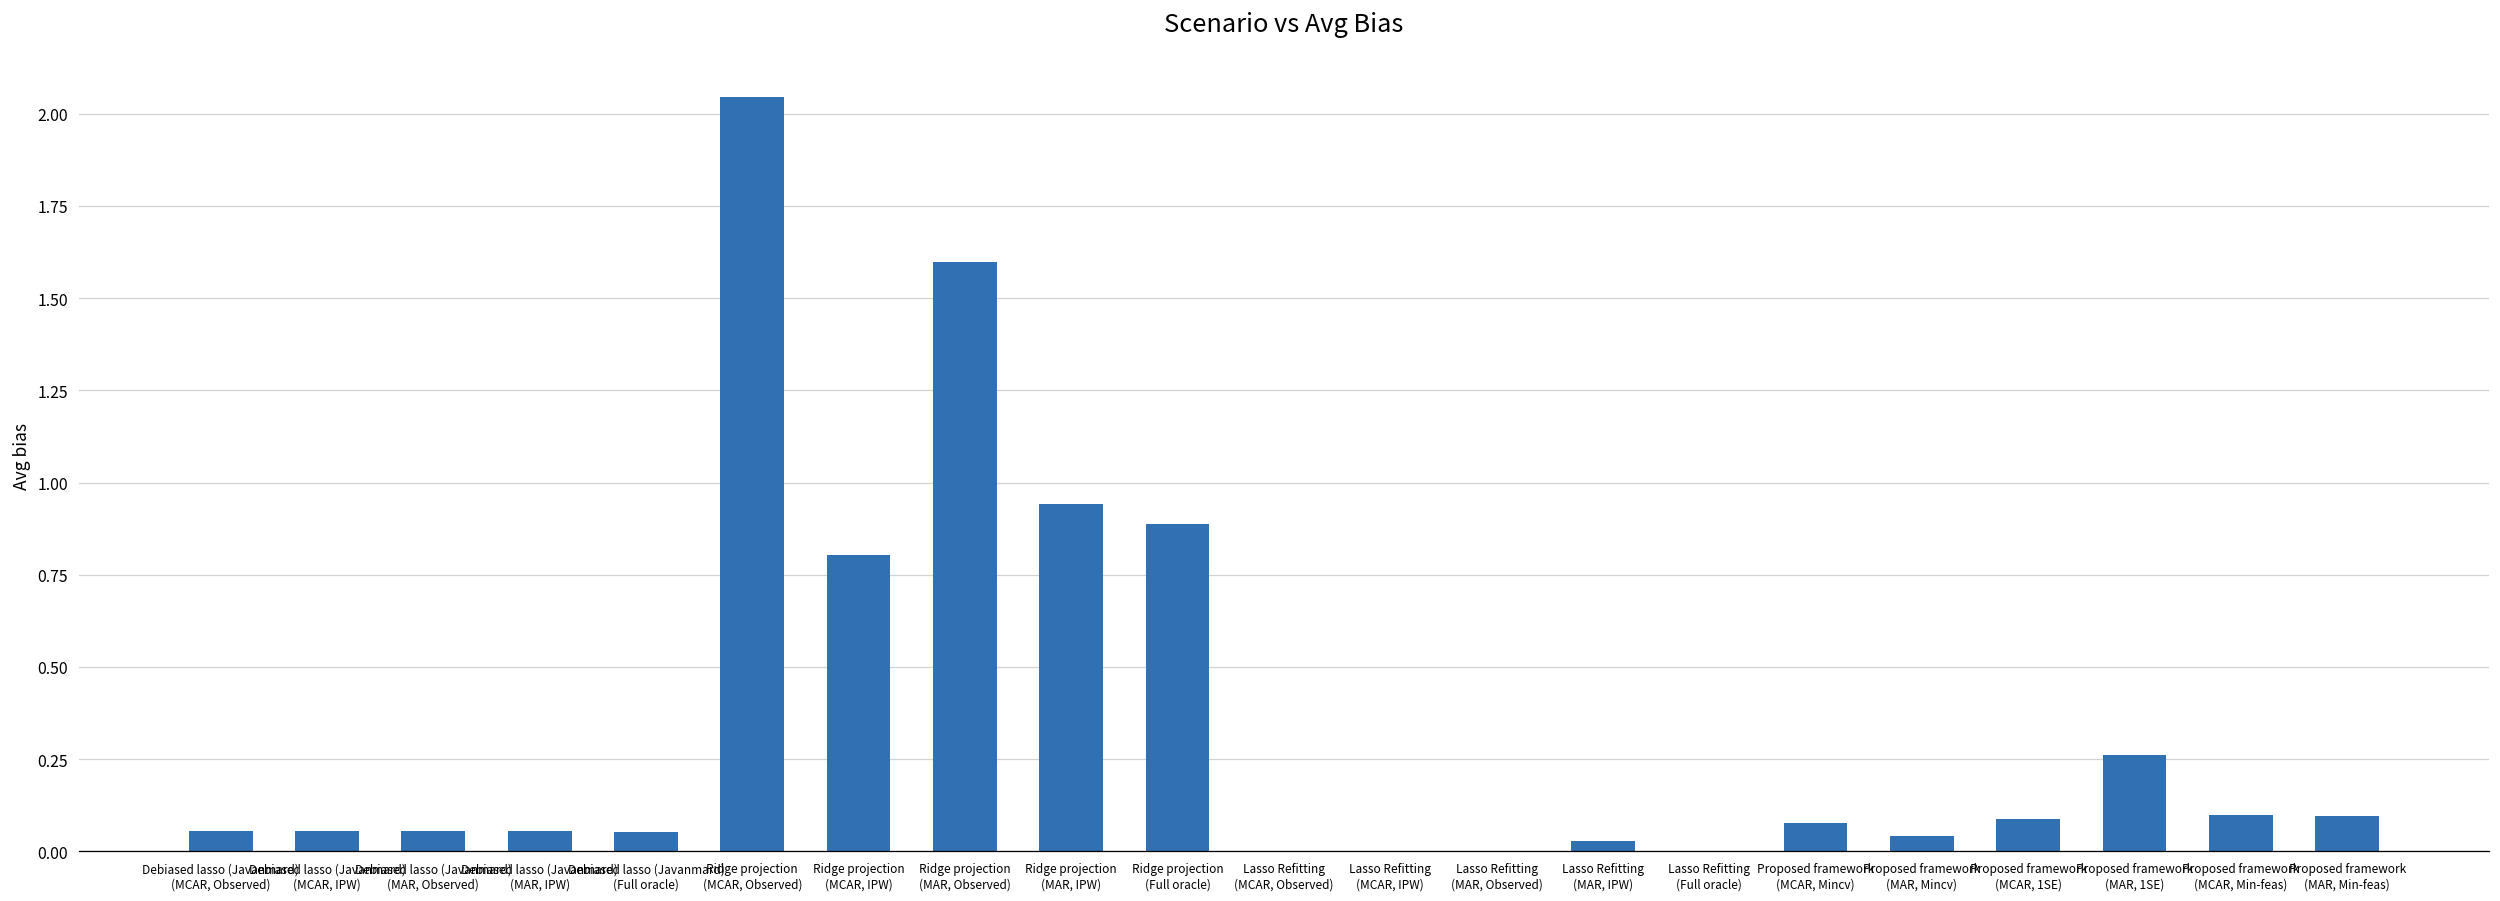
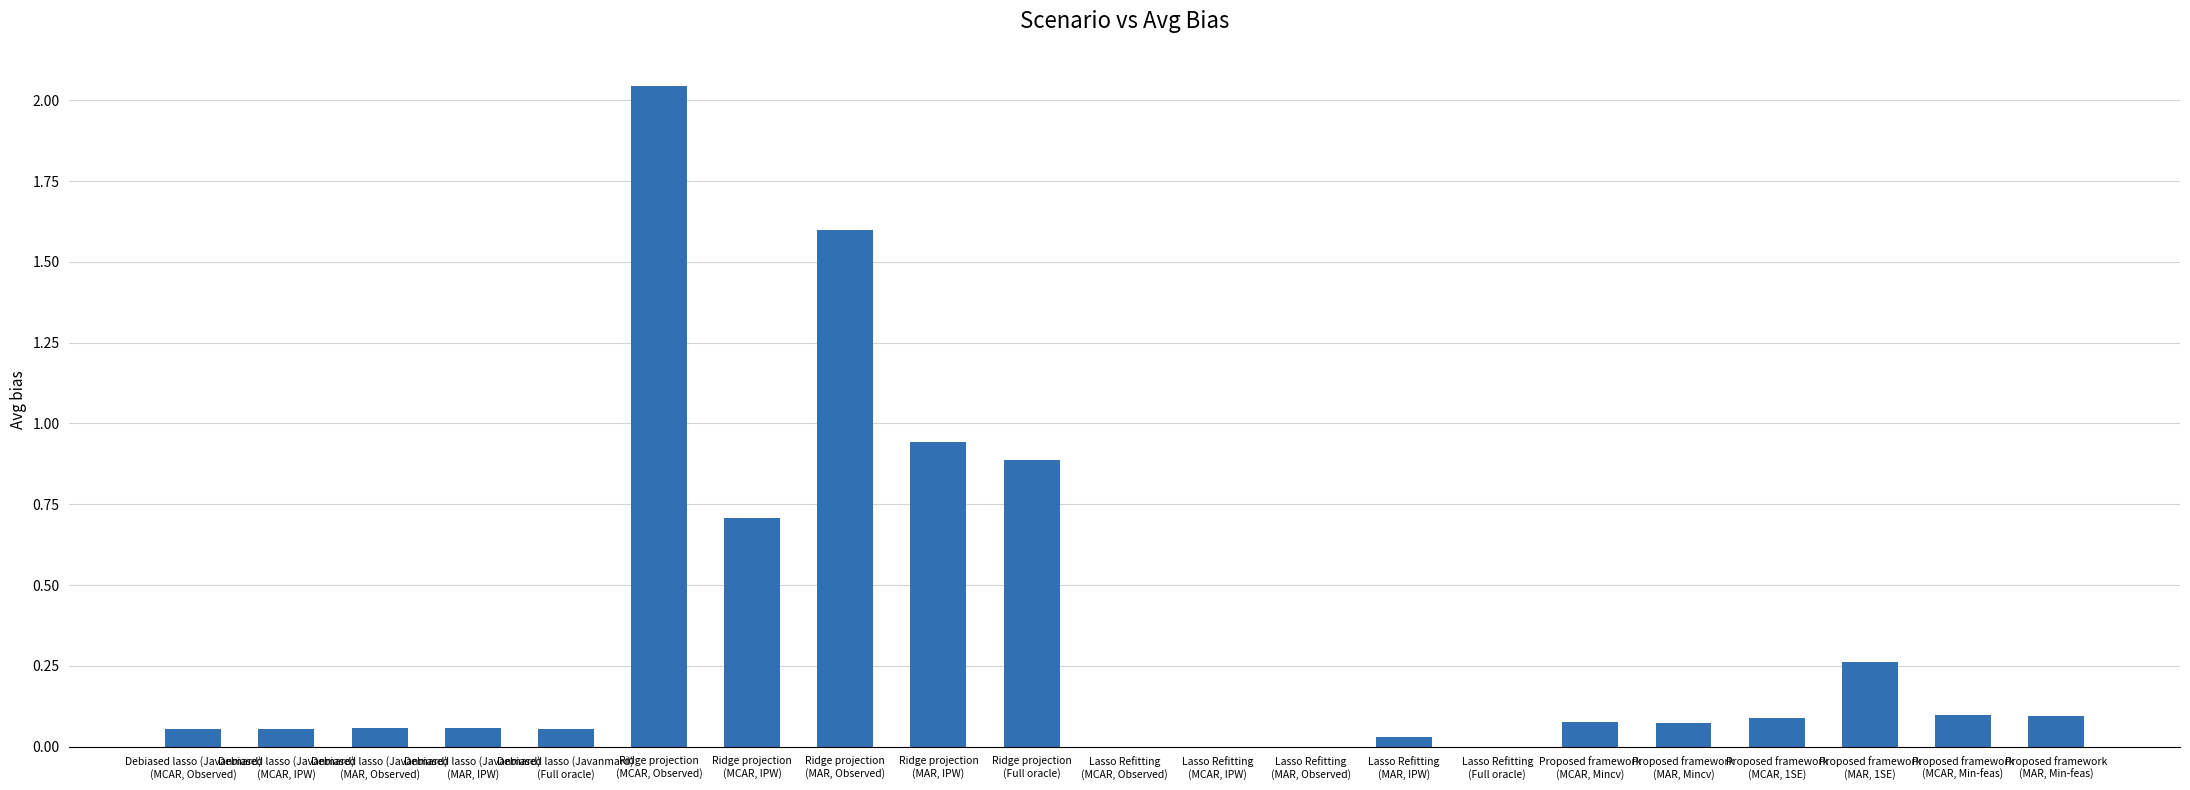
Ridge projection (MCAR, IPW): 0.80 -> 0.71
Proposed framework (MAR, Mincv): 0.04 -> 0.07
